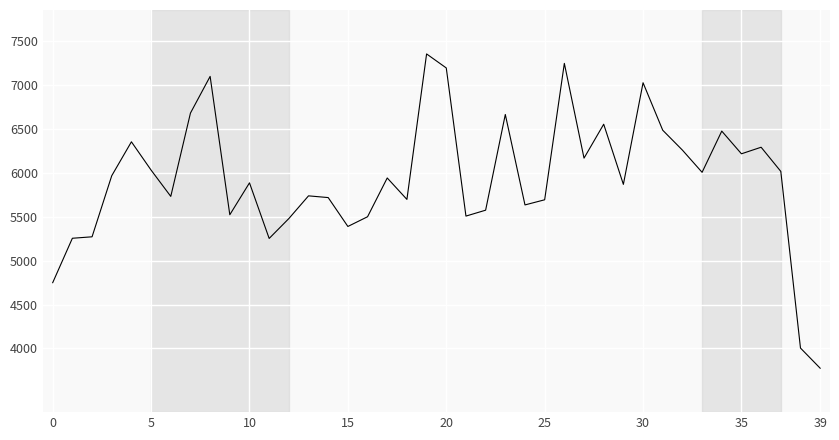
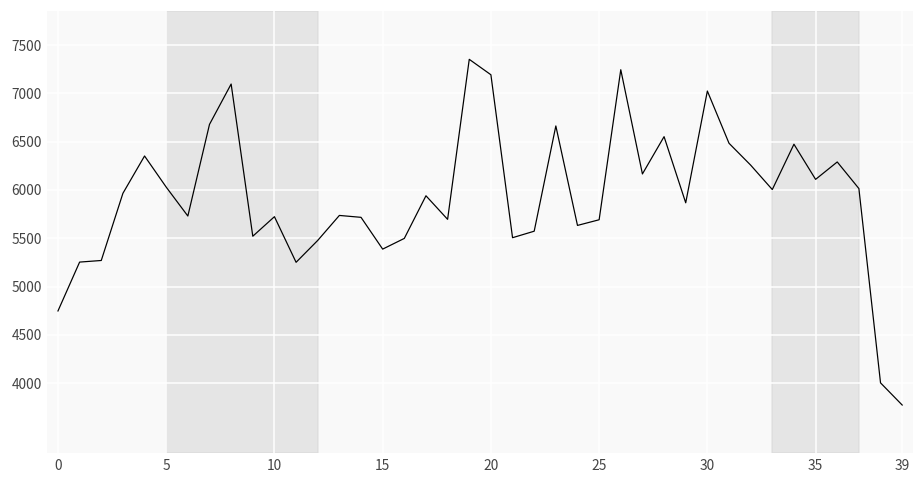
10: 5900 -> 5700
35: 6200 -> 6100
